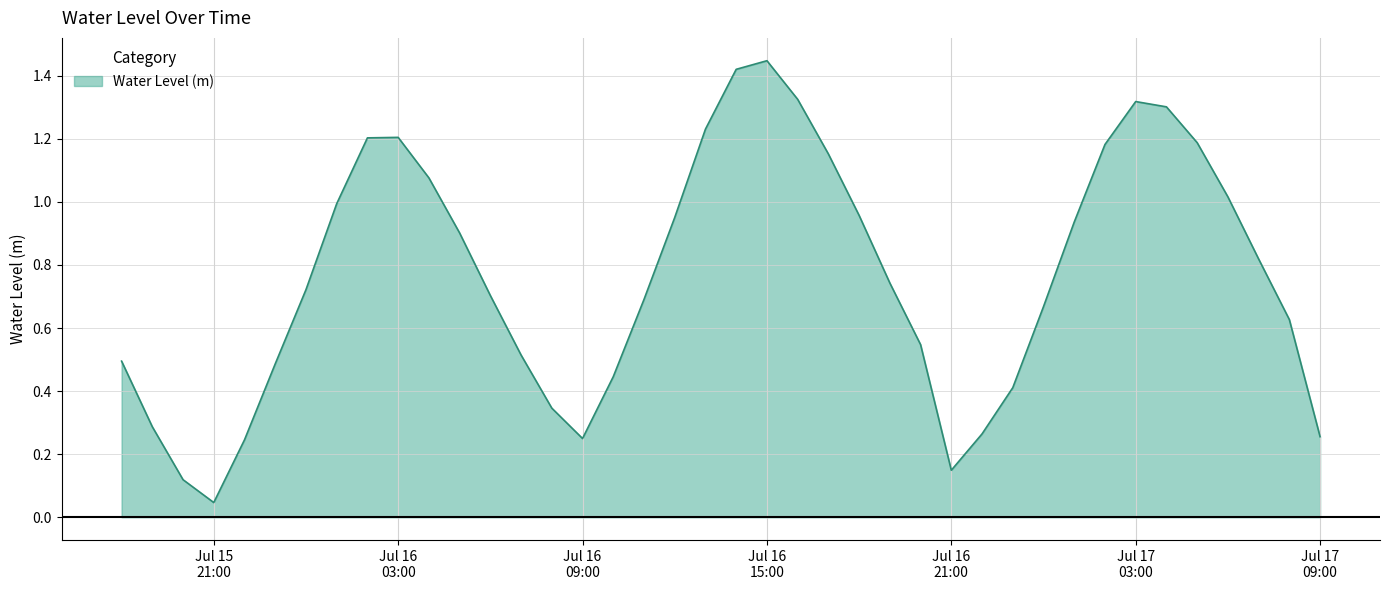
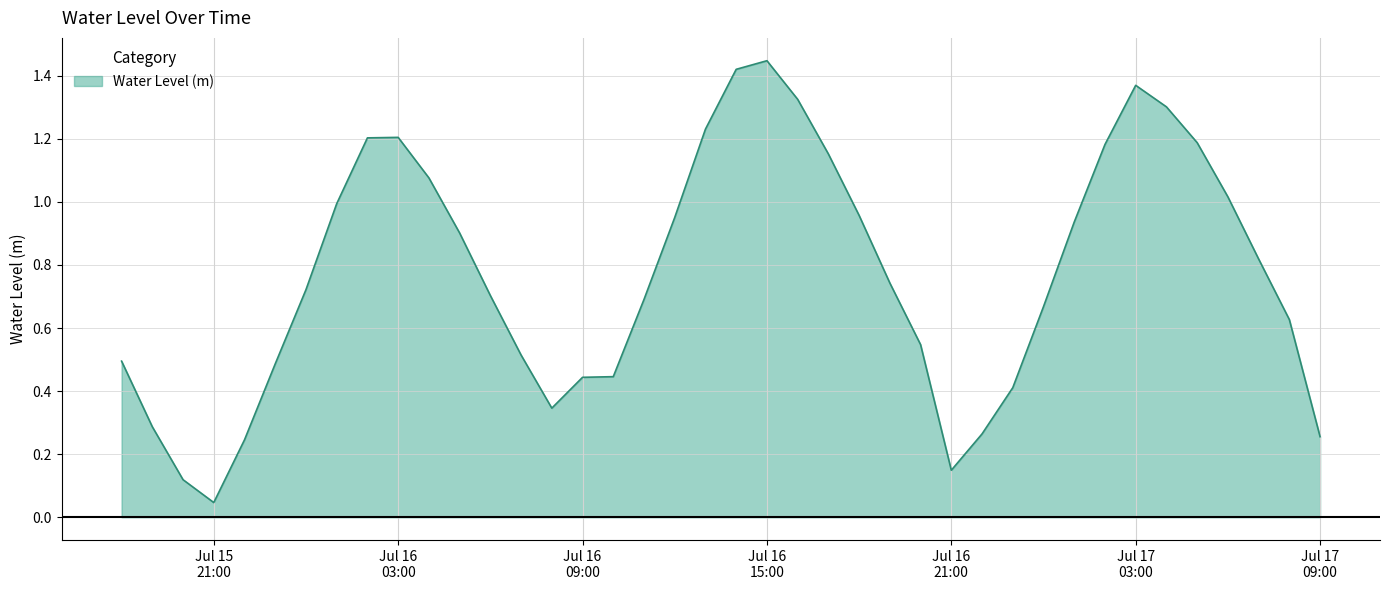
Jul 16 09:00: 0.25 -> 0.44
Jul 17 03:00: 1.32 -> 1.37
